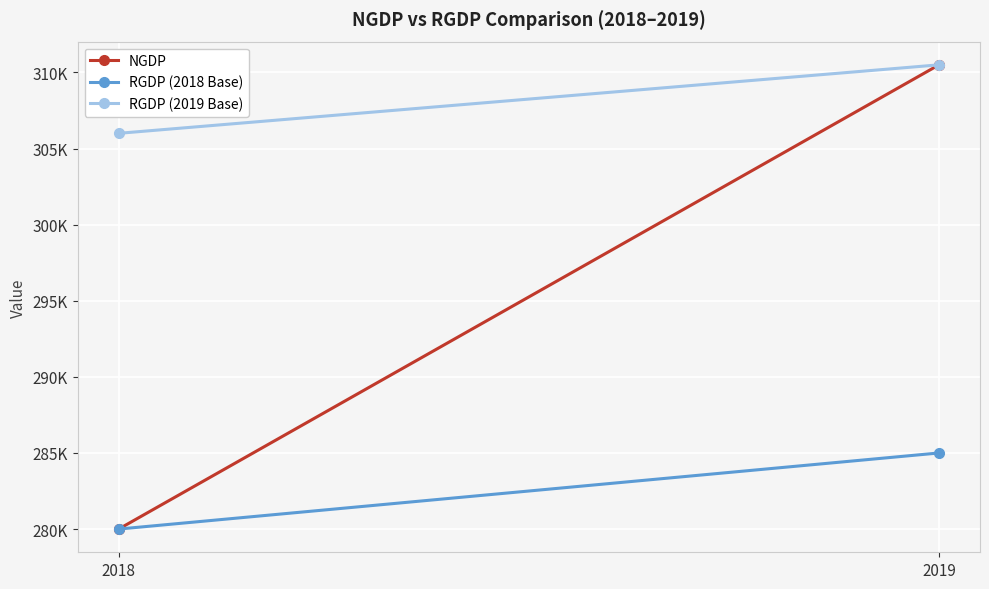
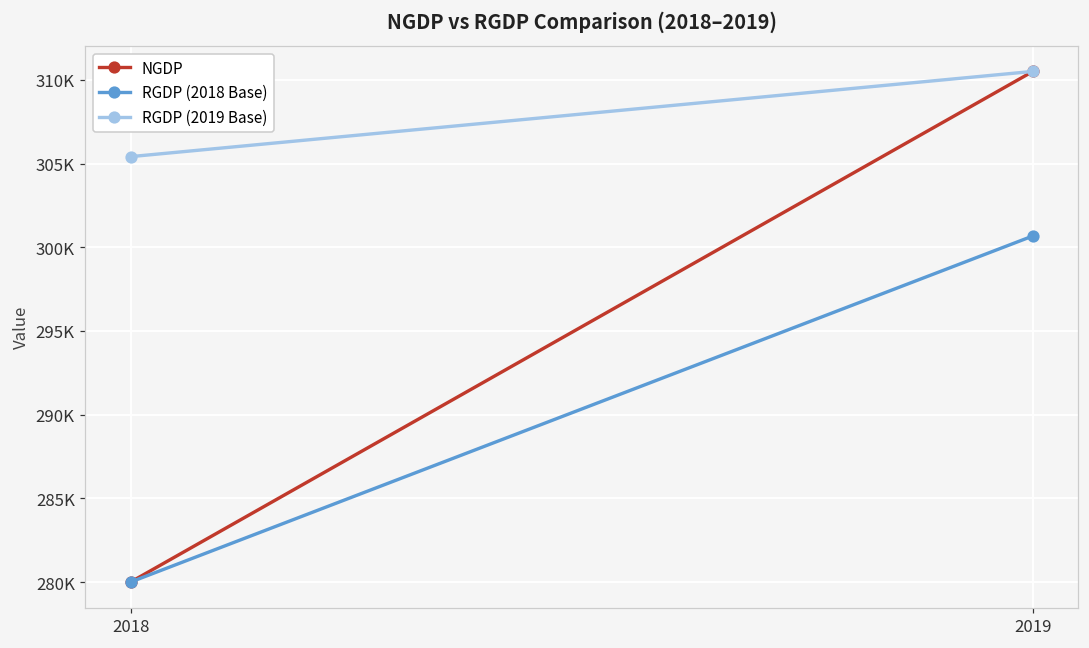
RGDP (2019 Base), 2018: 306000 -> 305400
RGDP (2018 Base), 2019: 285000 -> 300700
